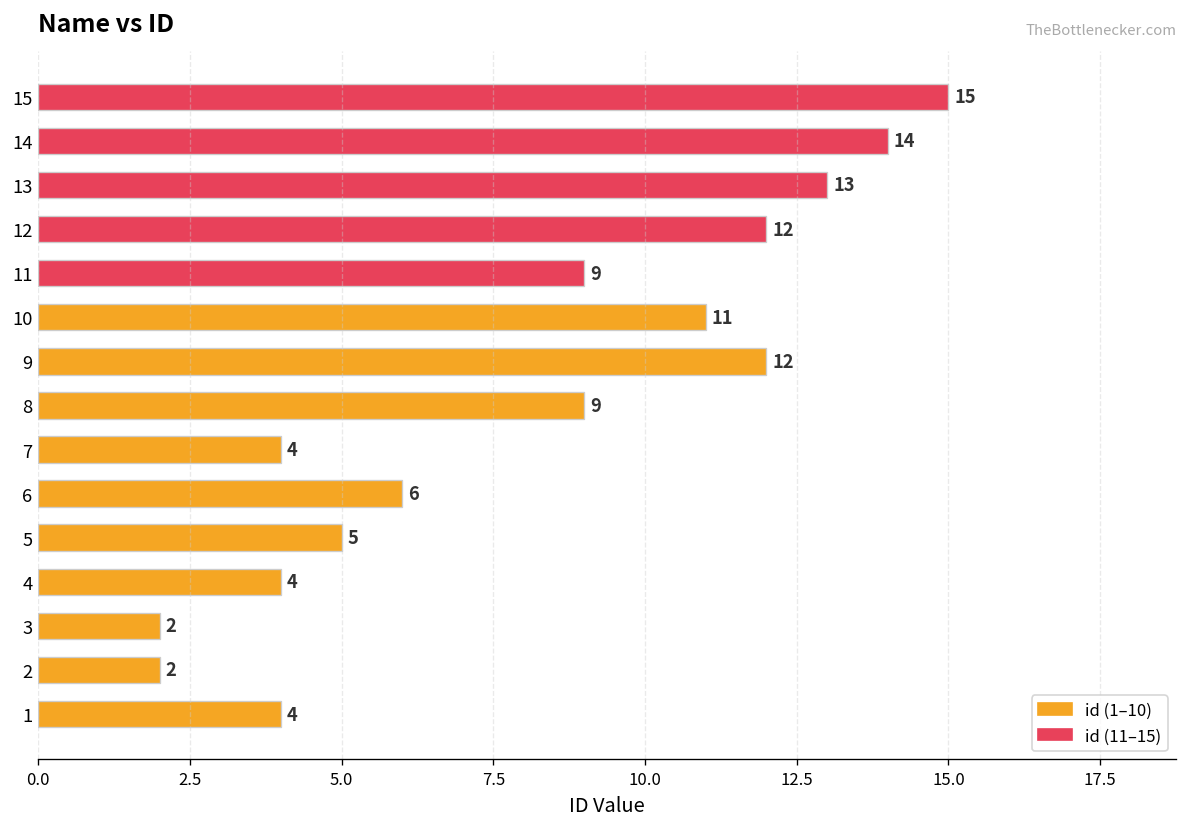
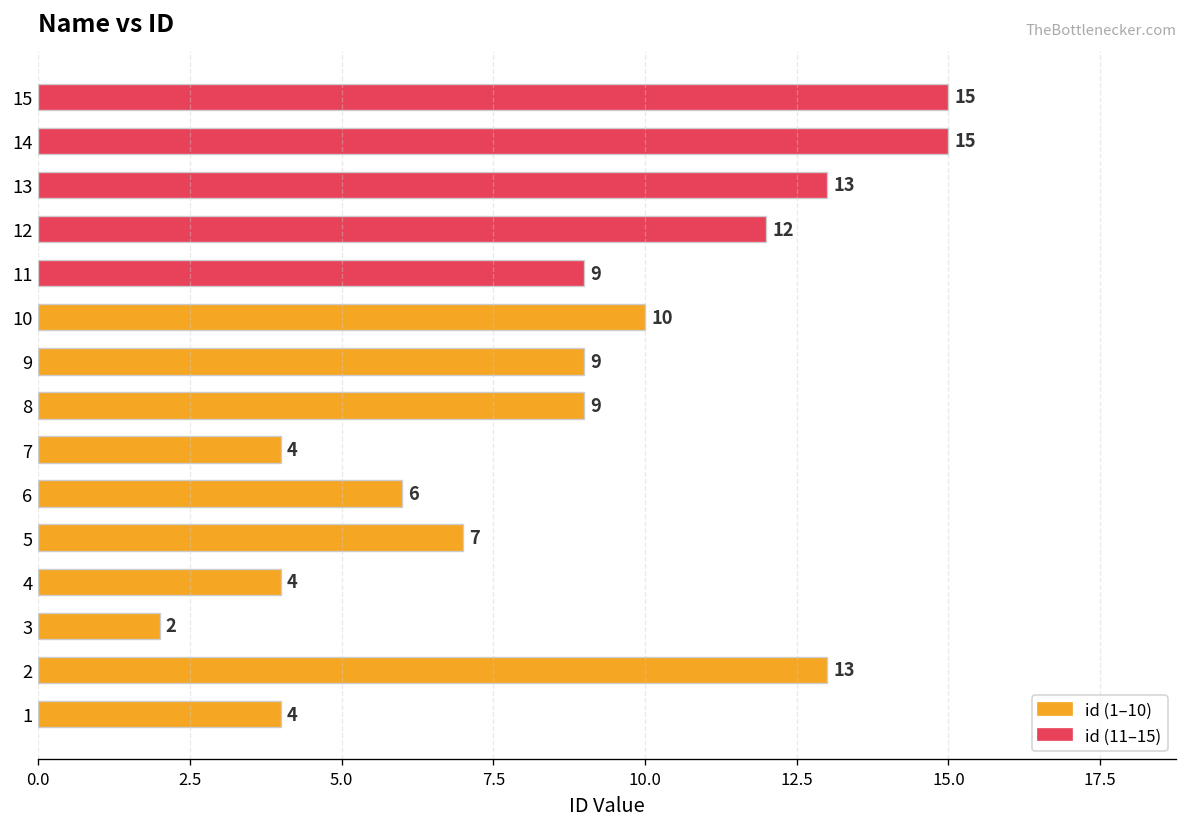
14: 14 -> 15
10: 11 -> 10
9: 12 -> 9
5: 5 -> 7
2: 2 -> 13
